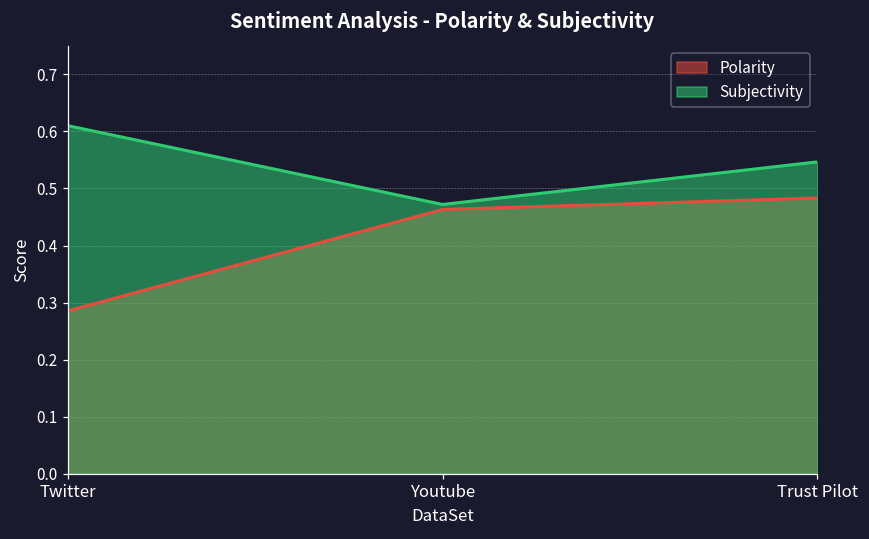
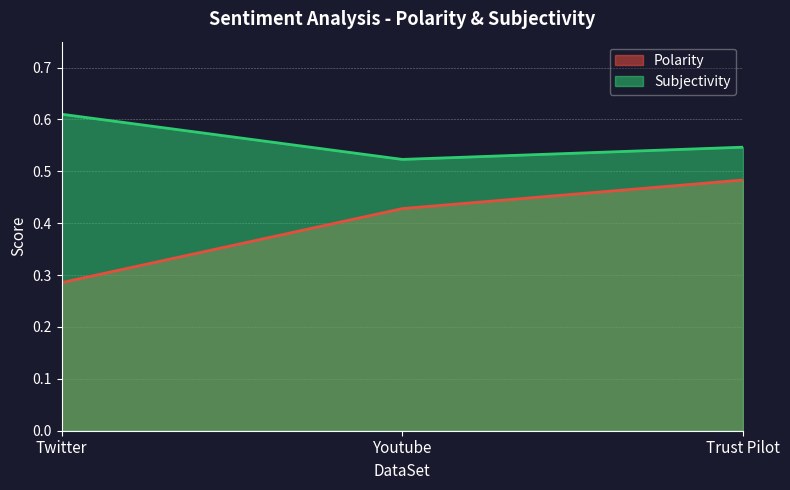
Polarity, Youtube: 0.46 -> 0.43
Subjectivity, Youtube: 0.47 -> 0.52
